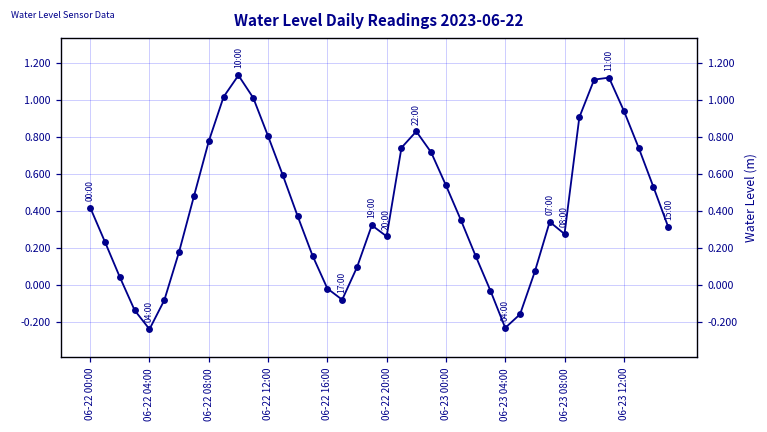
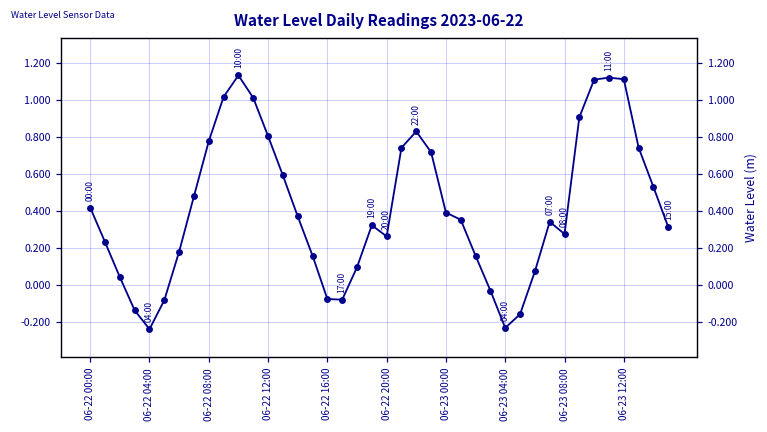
06-22 16:00: -0.02 -> -0.07
06-23 00:00: 0.54 -> 0.39
06-23 12:00: 0.94 -> 1.11
